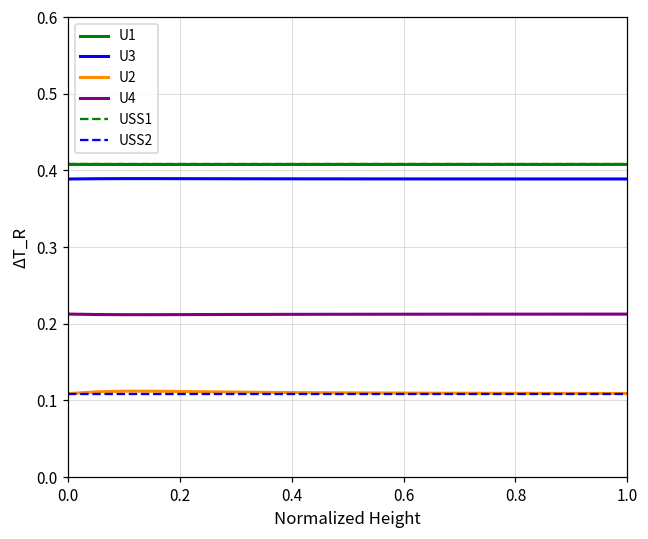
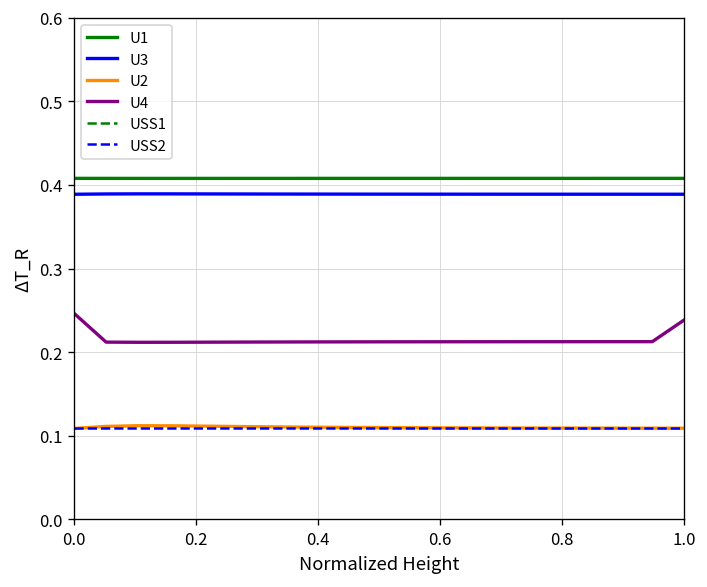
U4, 0.0: 0.21 -> 0.25
U4, 1.0: 0.21 -> 0.24
